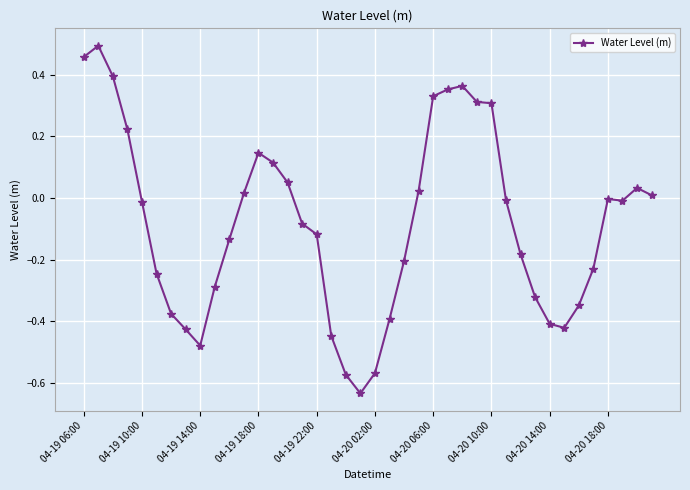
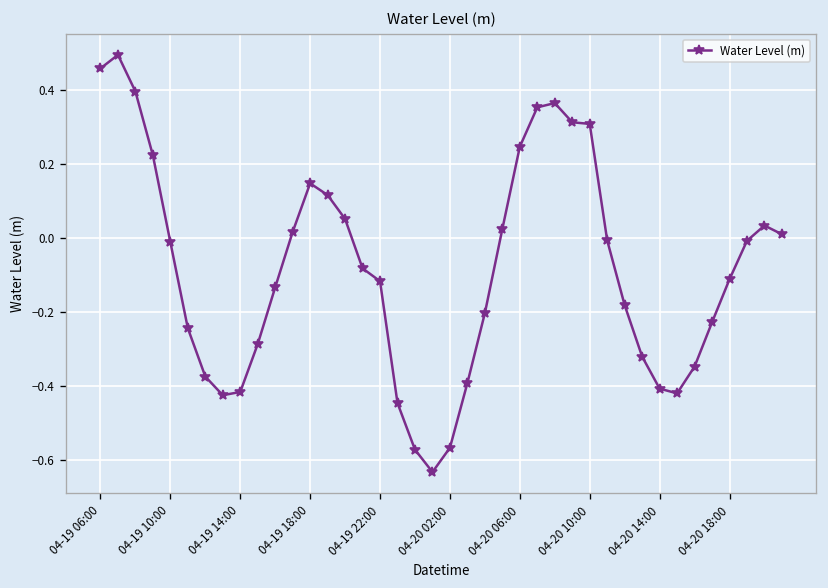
04-19 14:00: -0.48 -> -0.42
04-20 06:00: 0.33 -> 0.25
04-20 18:00: 0.00 -> -0.11
